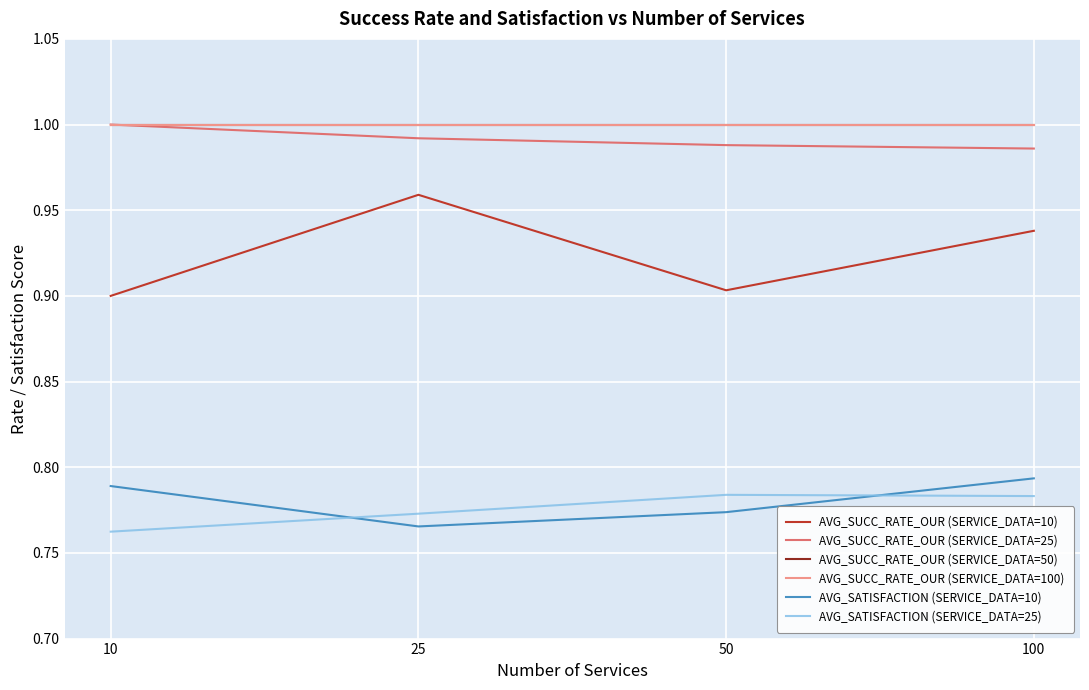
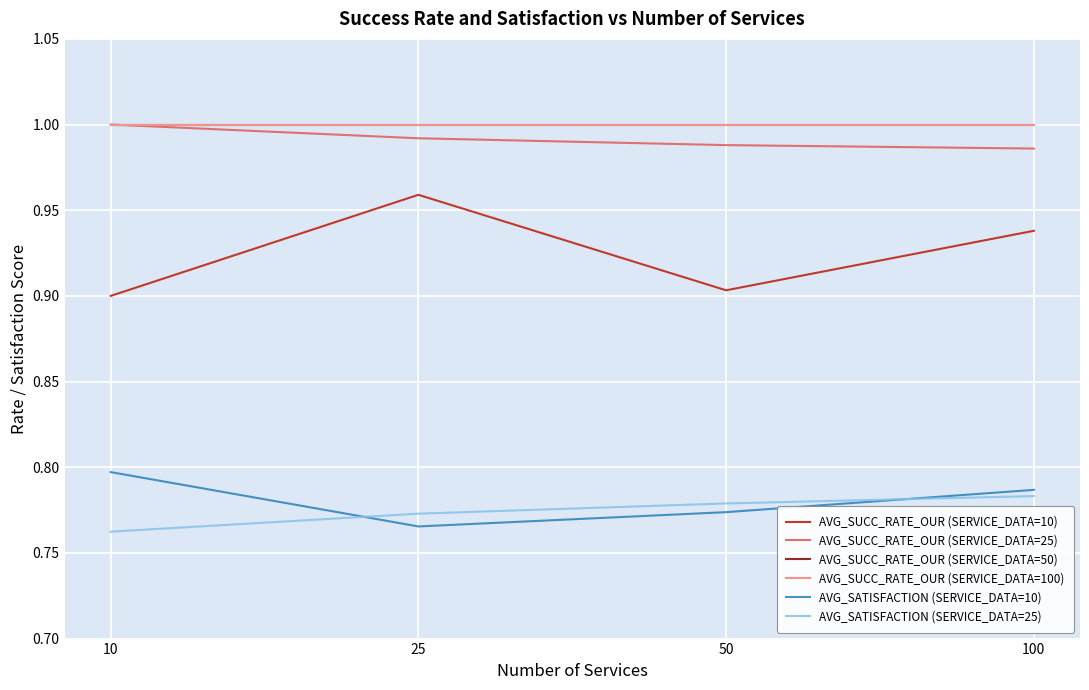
AVG_SATISFACTION (SERVICE_DATA=10), 10: 0.789 -> 0.797
AVG_SATISFACTION (SERVICE_DATA=25), 50: 0.784 -> 0.779
AVG_SATISFACTION (SERVICE_DATA=10), 100: 0.794 -> 0.787
